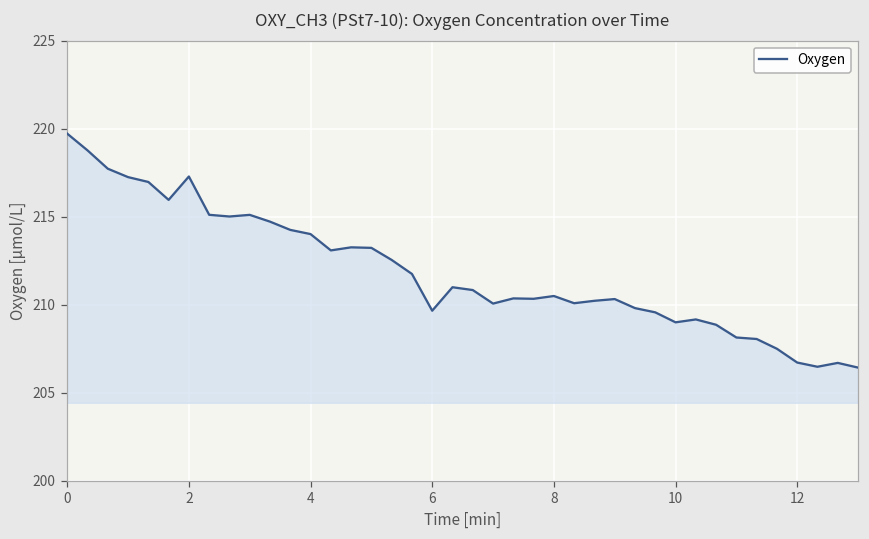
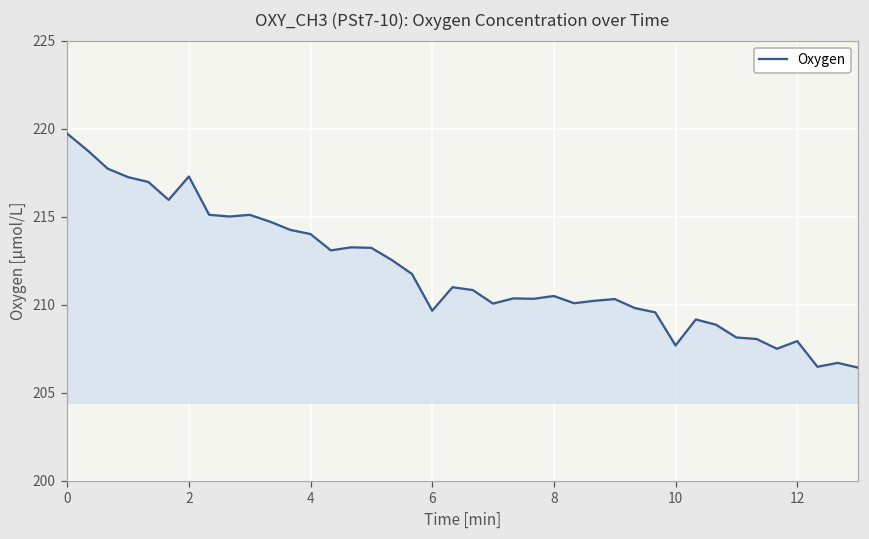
10: 209.0 -> 207.7
12: 206.7 -> 207.9
